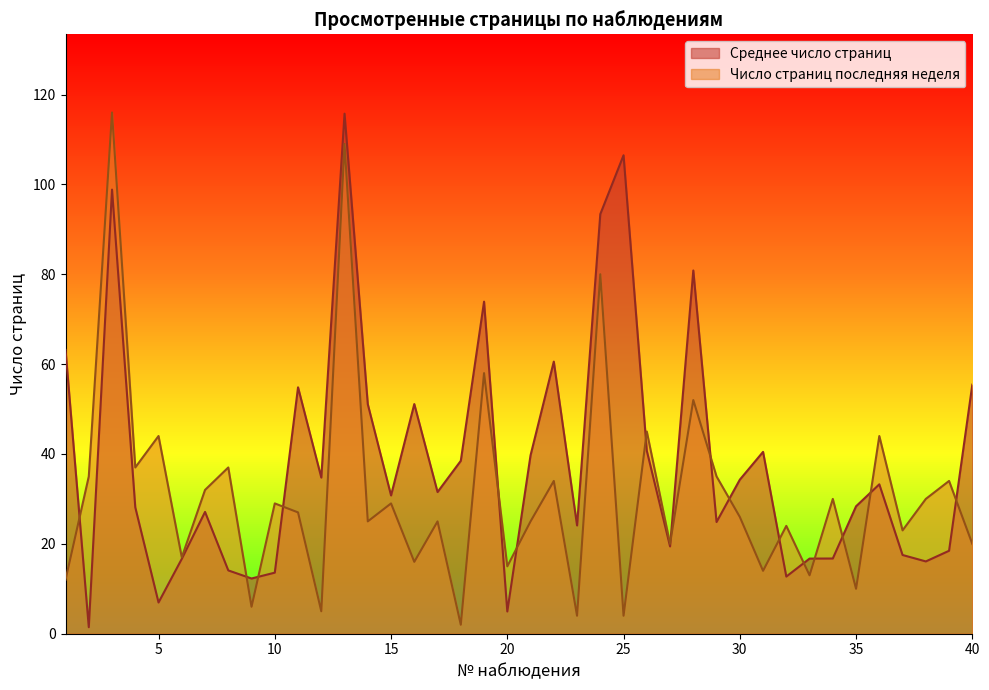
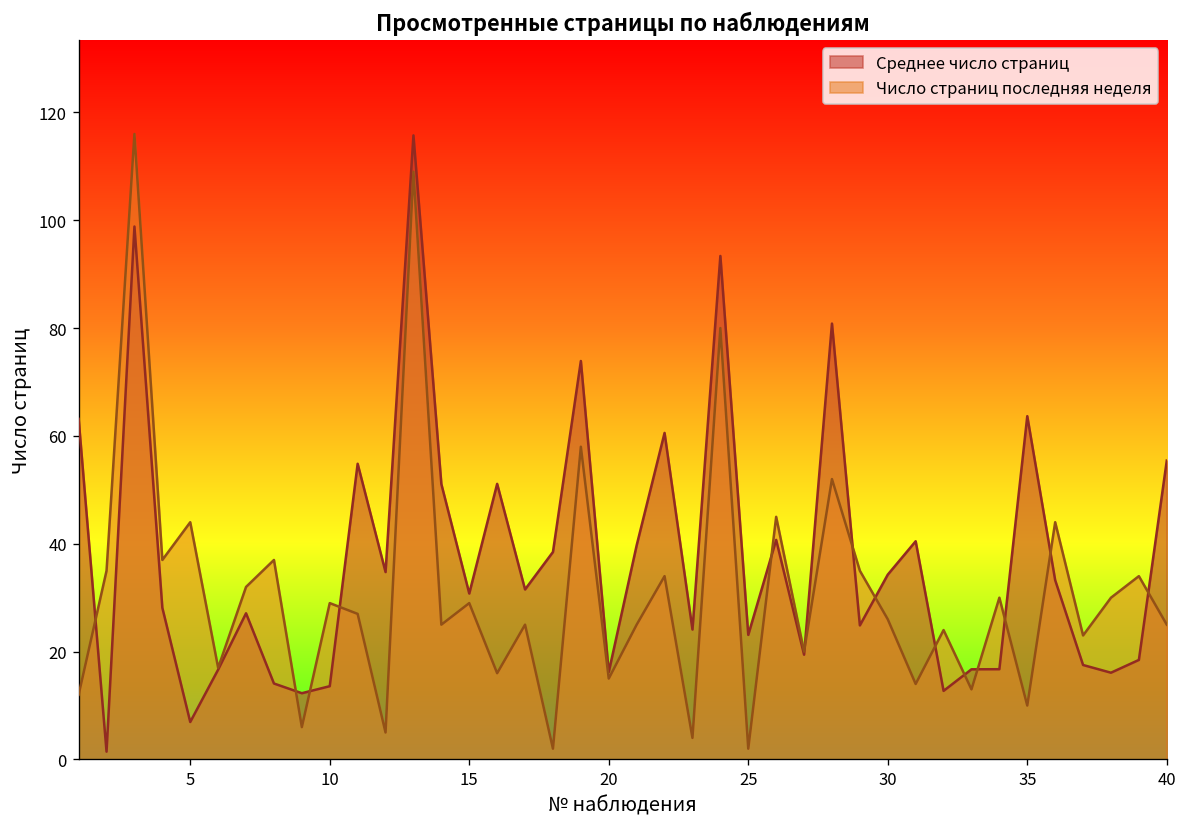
Среднее число страниц, 20: 5 -> 16
Среднее число страниц, 25: 106 -> 23
Число страниц последняя неделя, 25: 4 -> 2
Среднее число страниц, 35: 28 -> 64
Число страниц последняя неделя, 40: 20 -> 25
